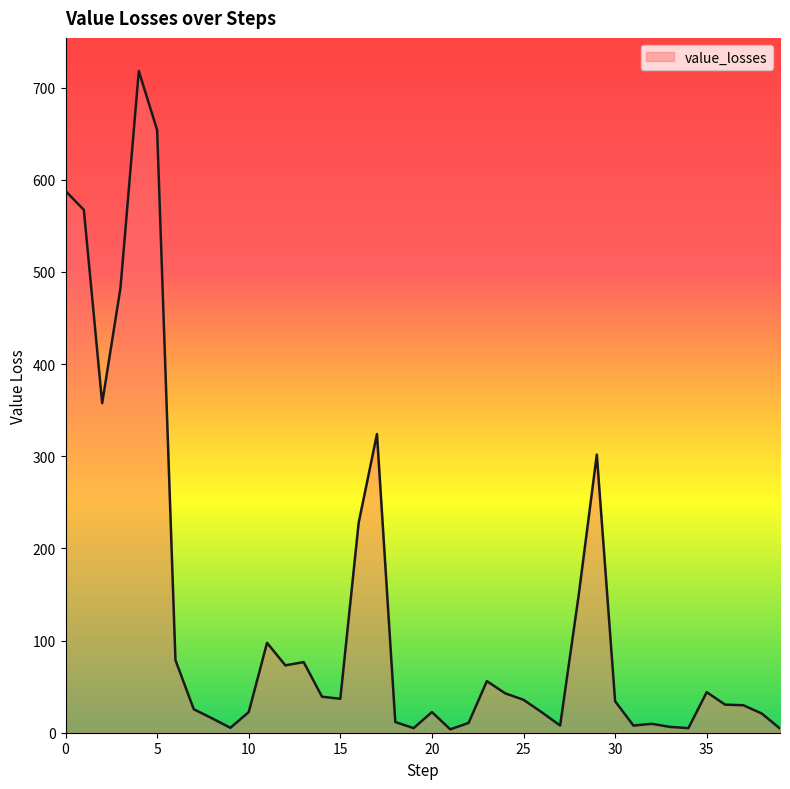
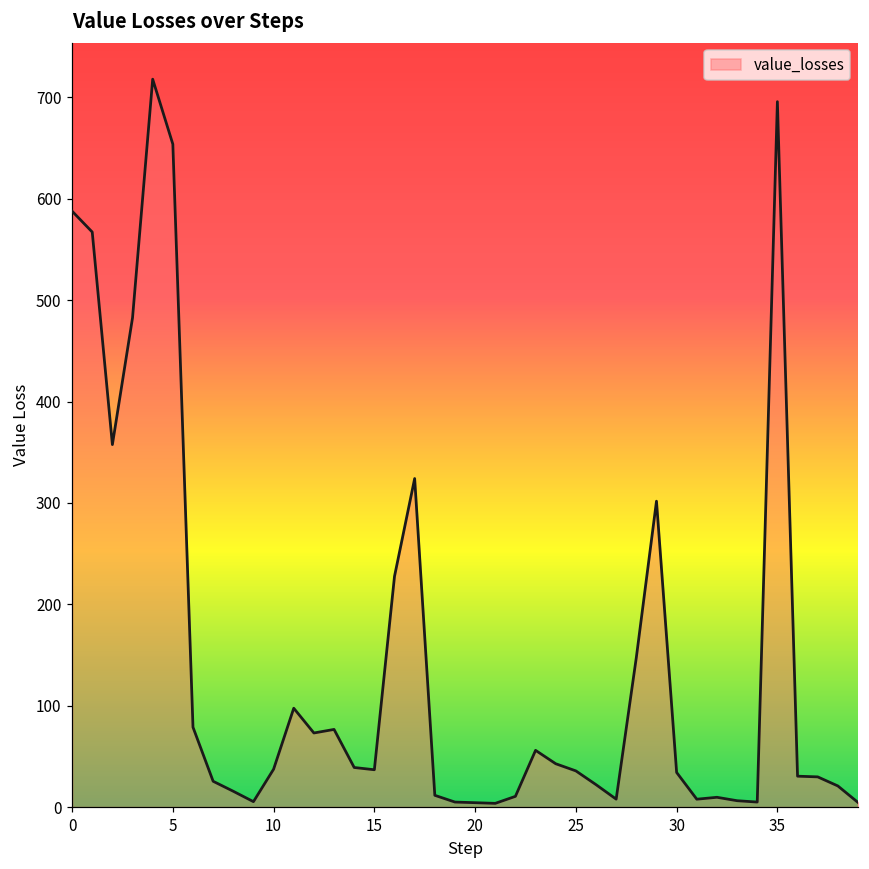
10: 20 -> 40
20: 20 -> 0
35: 40 -> 700
